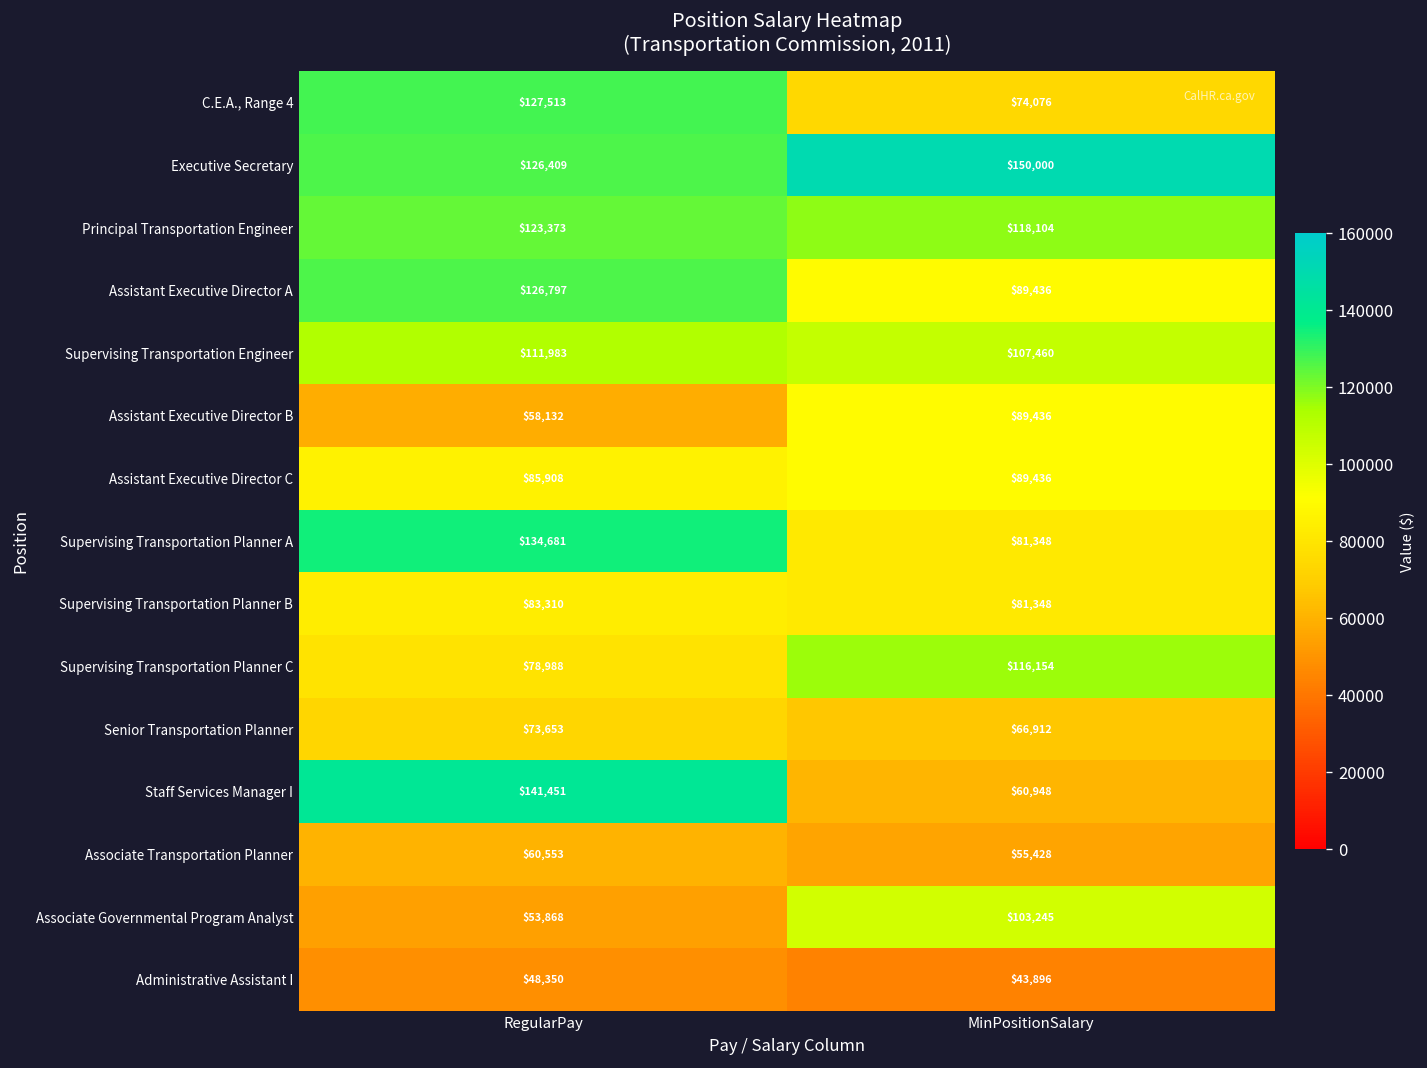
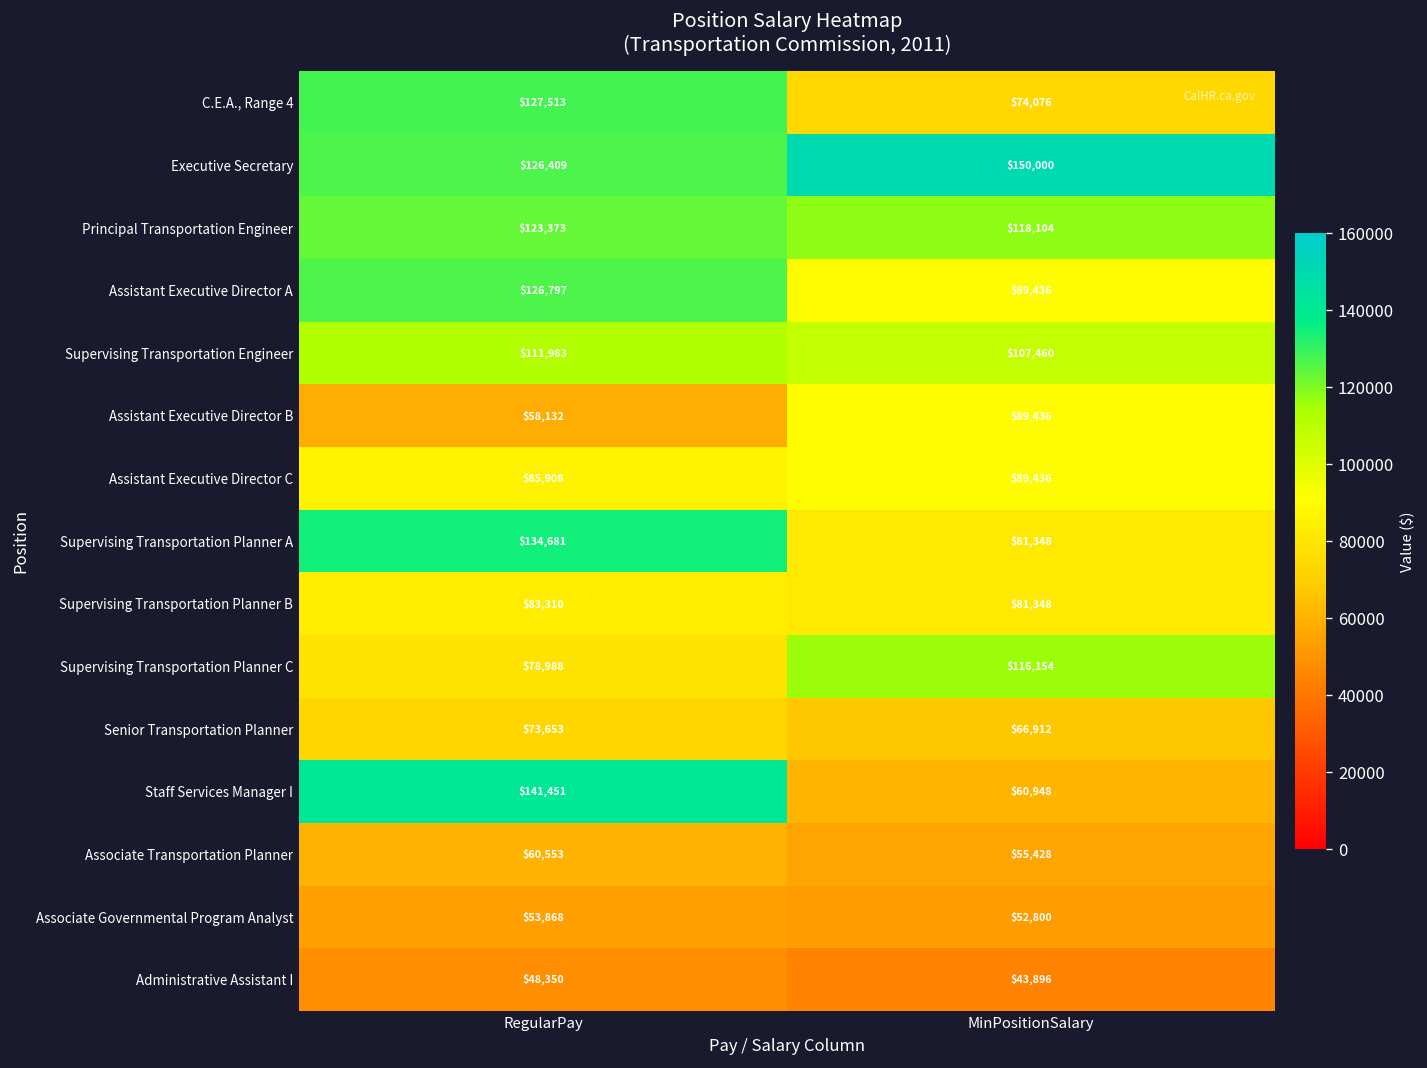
Associate Governmental Program Analyst, MinPositionSalary: $103,245 -> $52,800
